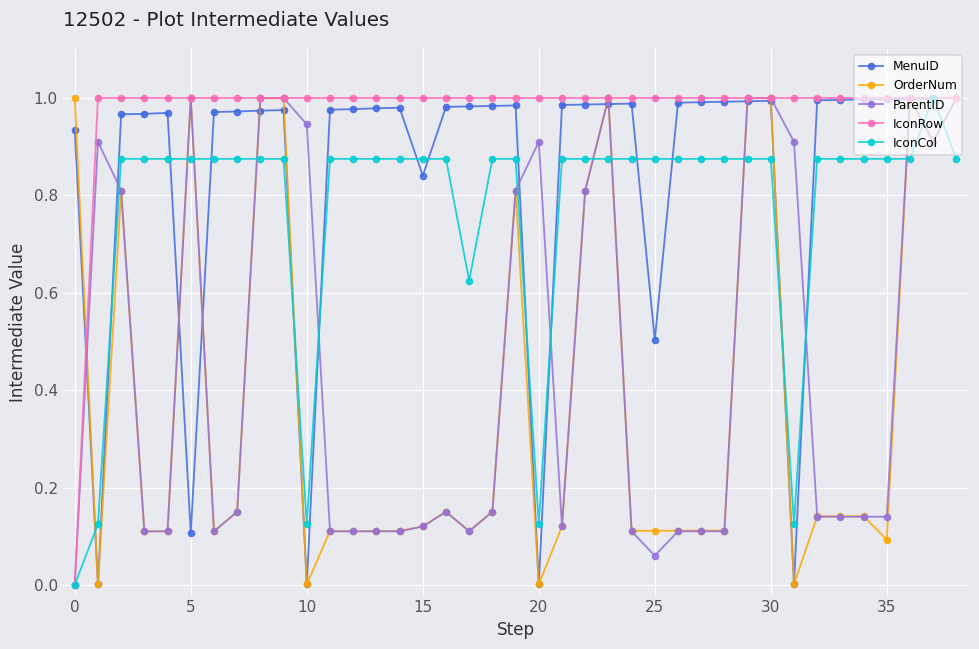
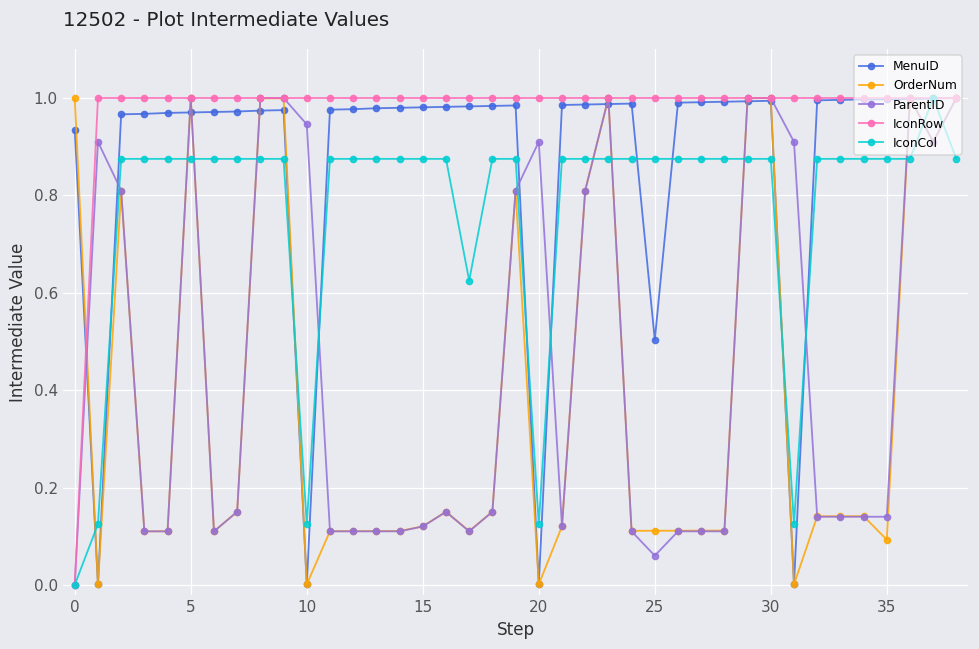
MenuID, 5: 0.11 -> 0.97
MenuID, 15: 0.84 -> 0.98
